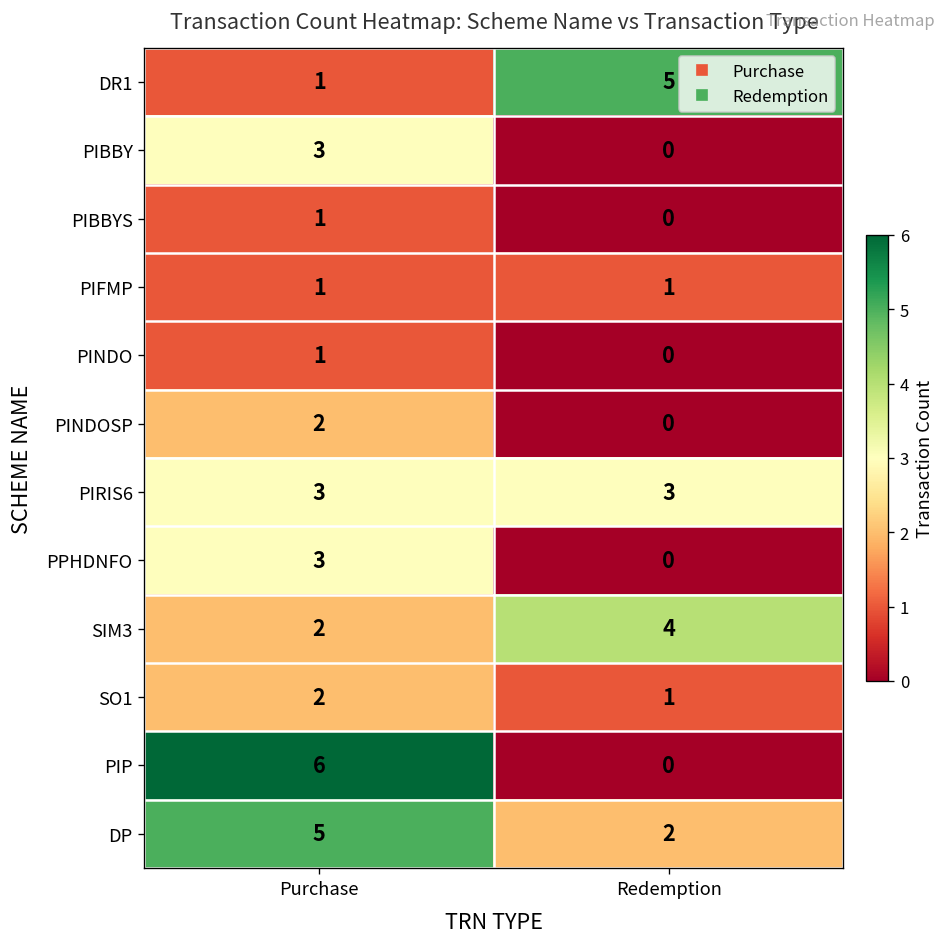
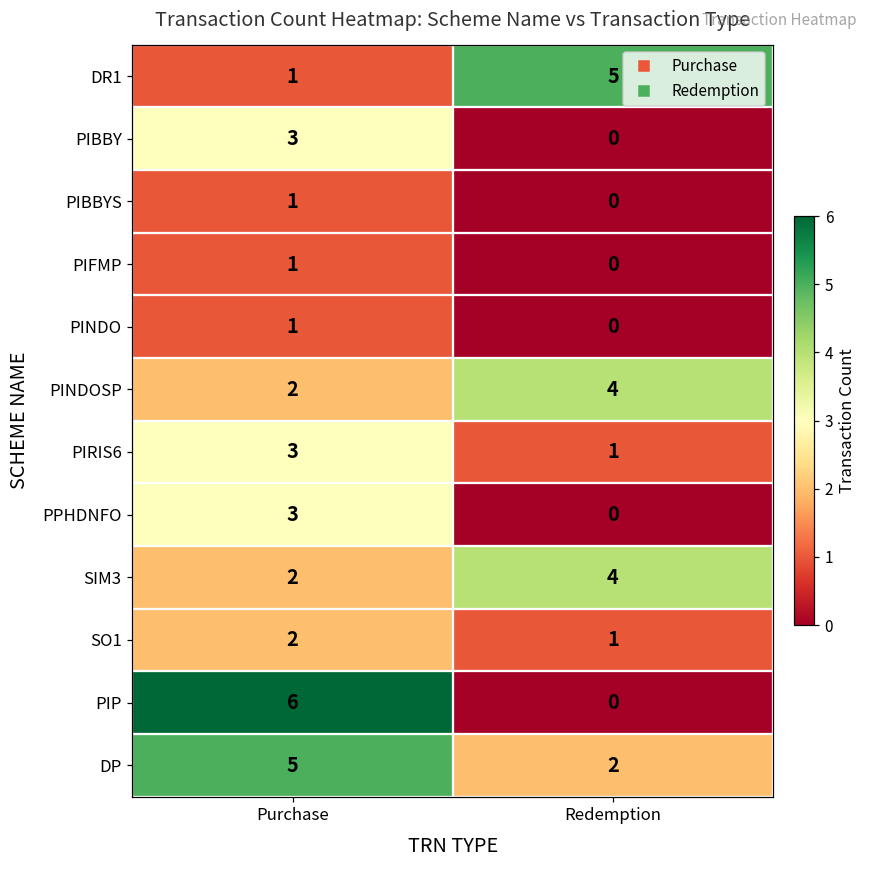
PIFMP, Redemption: 1 -> 0
PINDOSP, Redemption: 0 -> 4
PIRIS6, Redemption: 3 -> 1
